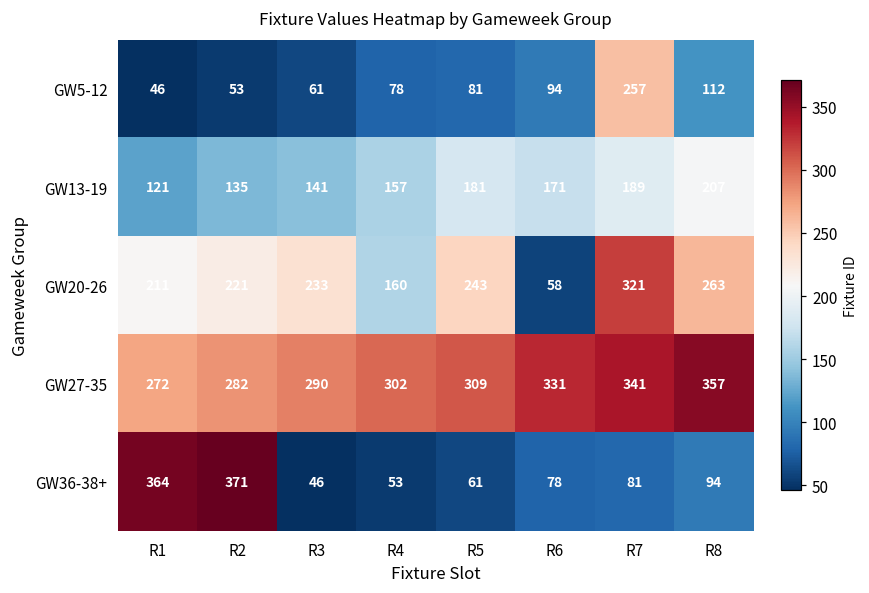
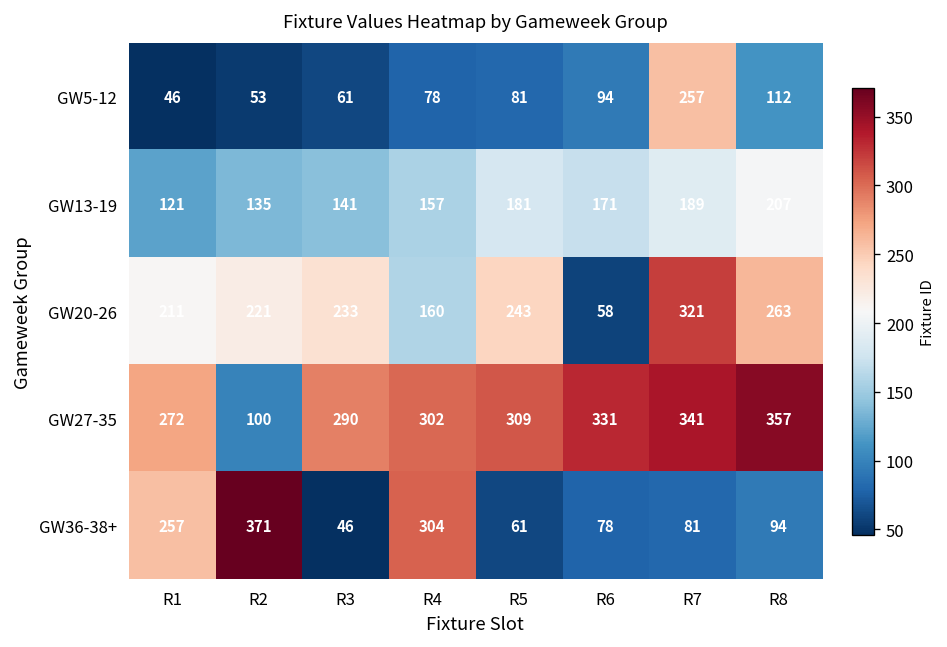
GW27-35, R2: 282 -> 100
GW36-38+, R1: 364 -> 257
GW36-38+, R4: 53 -> 304
